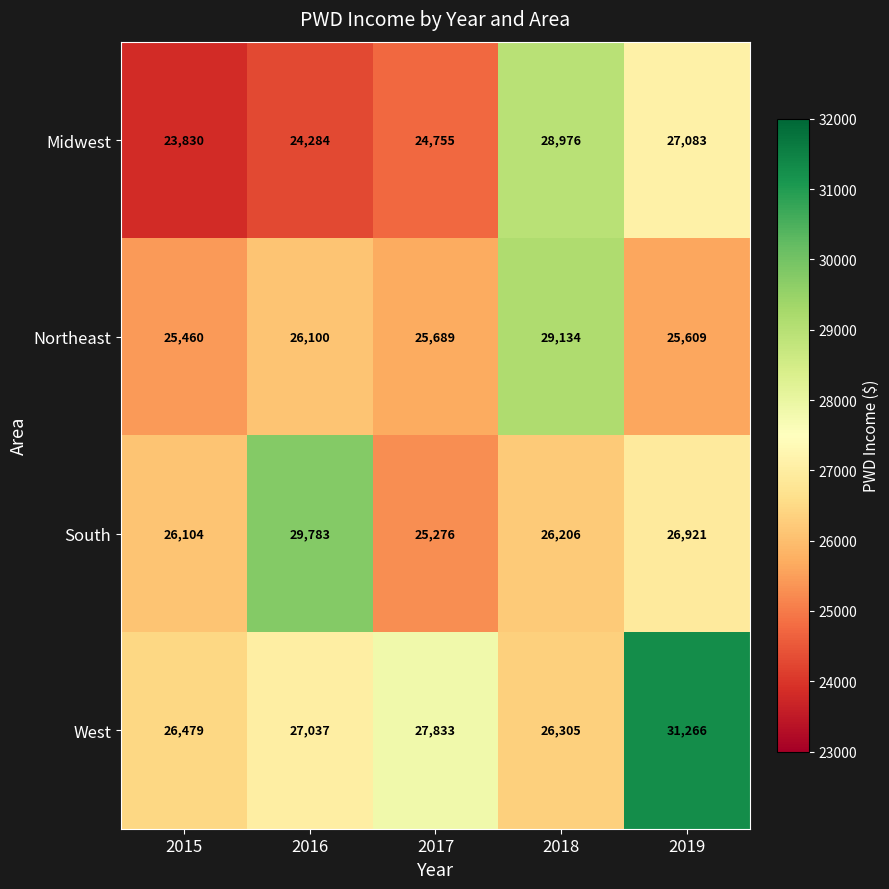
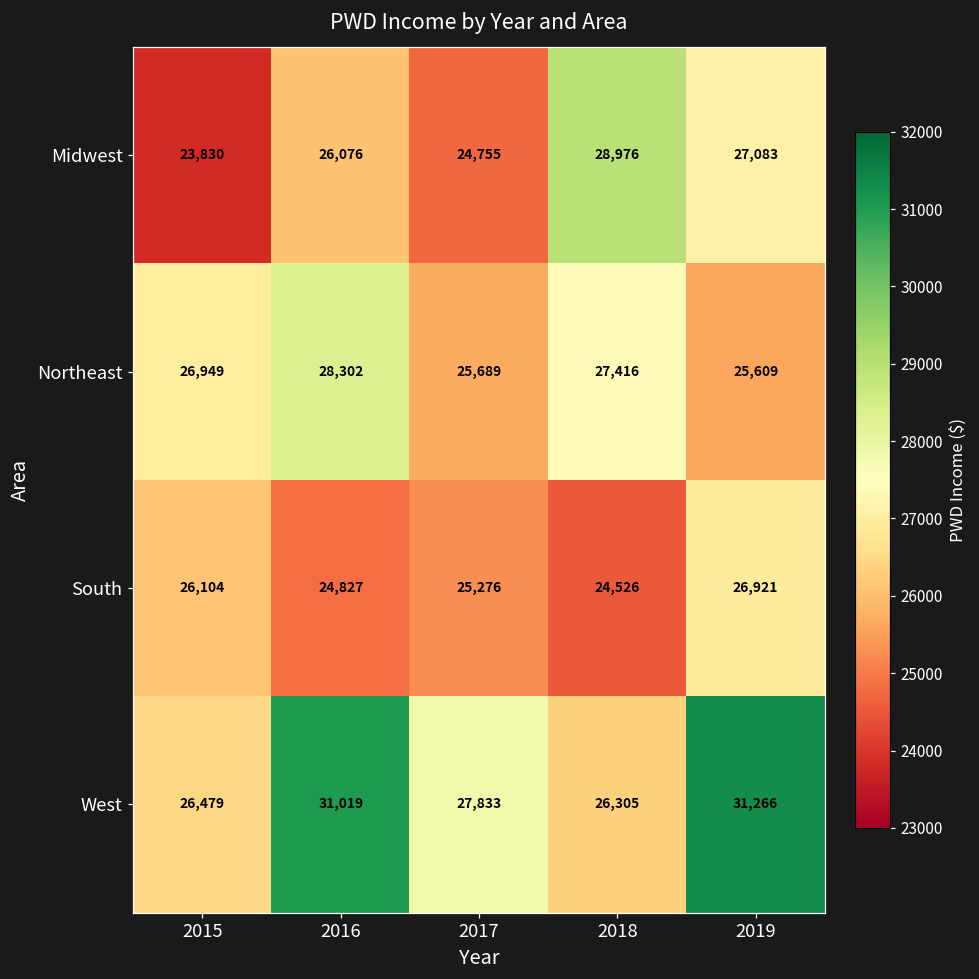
Midwest, 2016: 24,284 -> 26,076
Northeast, 2015: 25,460 -> 26,949
Northeast, 2016: 26,100 -> 28,302
Northeast, 2018: 29,134 -> 27,416
South, 2016: 29,783 -> 24,827
South, 2018: 26,206 -> 24,526
West, 2016: 27,037 -> 31,019
